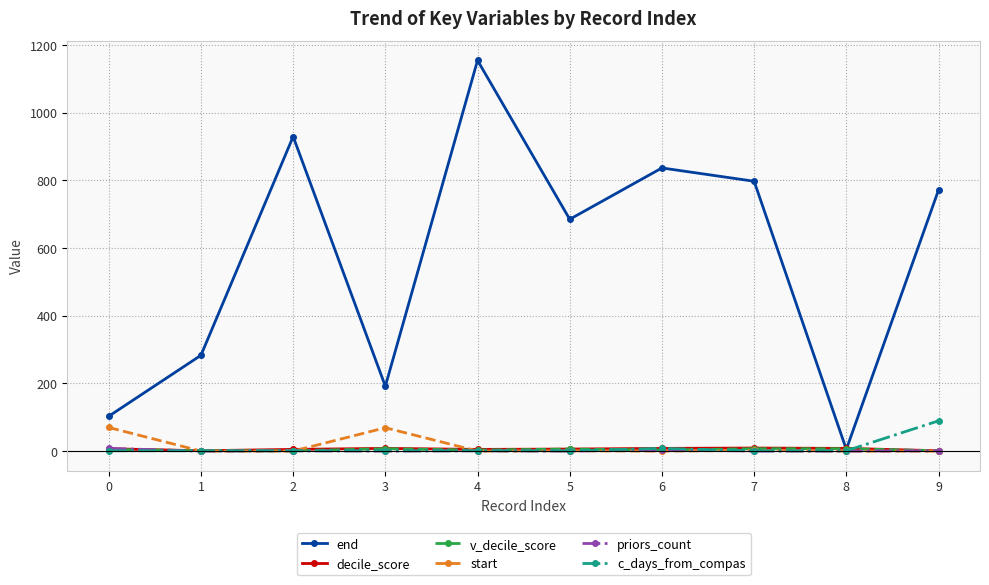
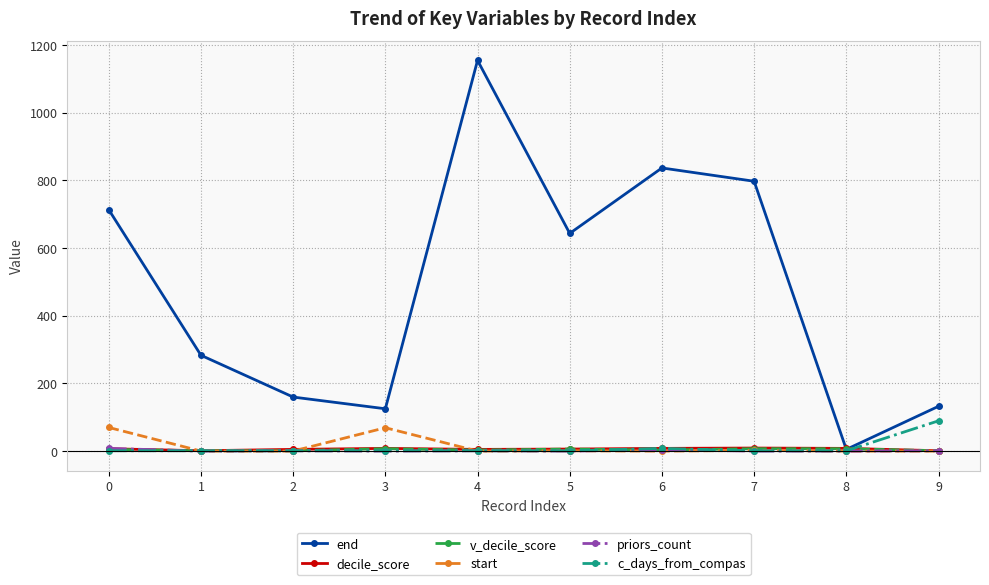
end, 0: 100 -> 710
end, 2: 930 -> 160
end, 3: 190 -> 130
end, 5: 680 -> 640
end, 9: 770 -> 130
